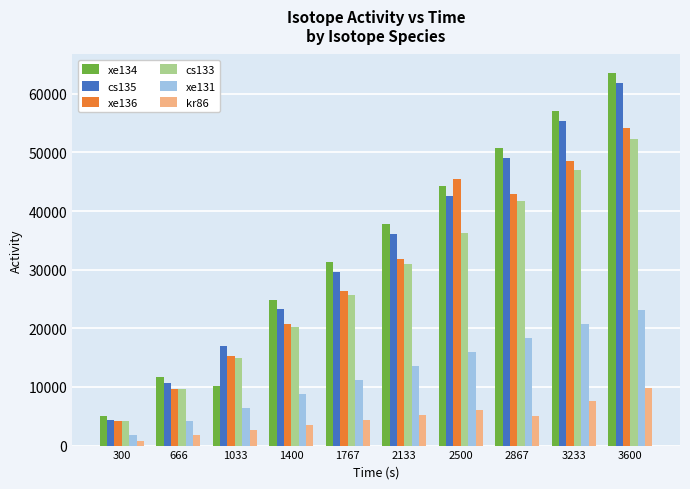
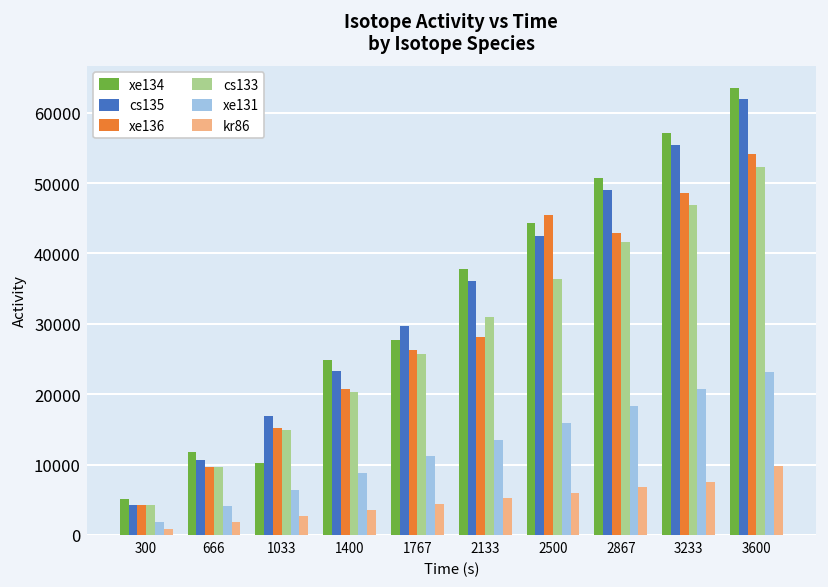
xe134, 1767: 31000 -> 28000
xe136, 2133: 32000 -> 28000
kr86, 2867: 5000 -> 7000
